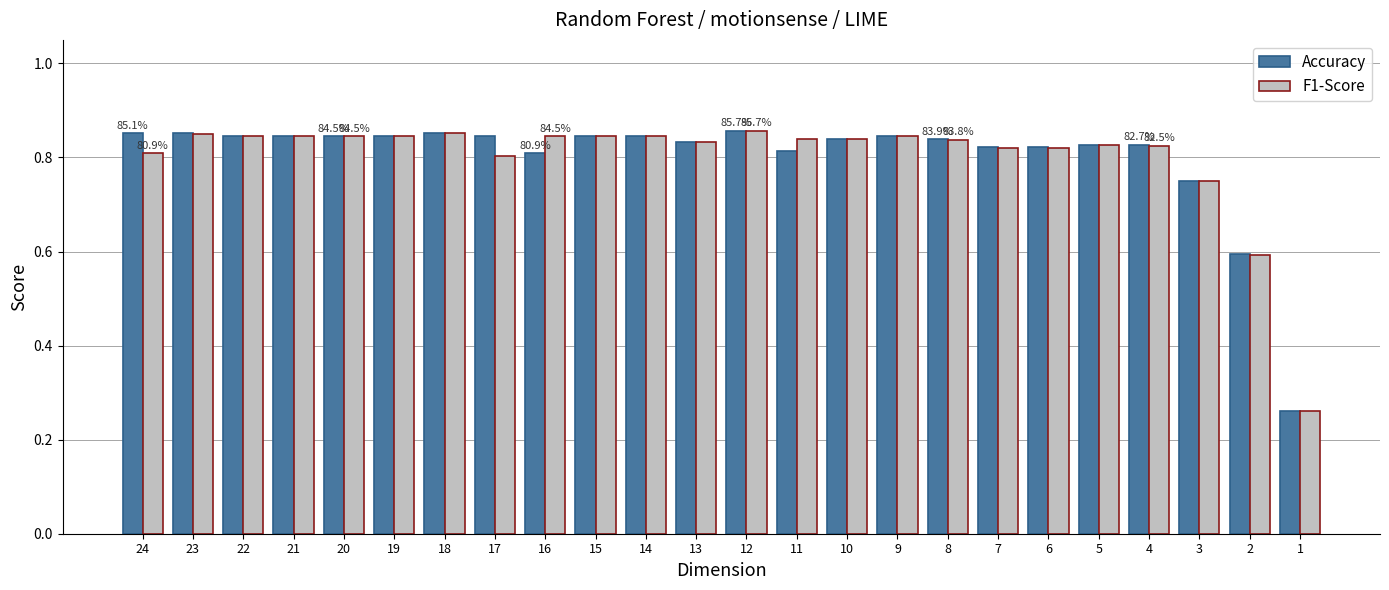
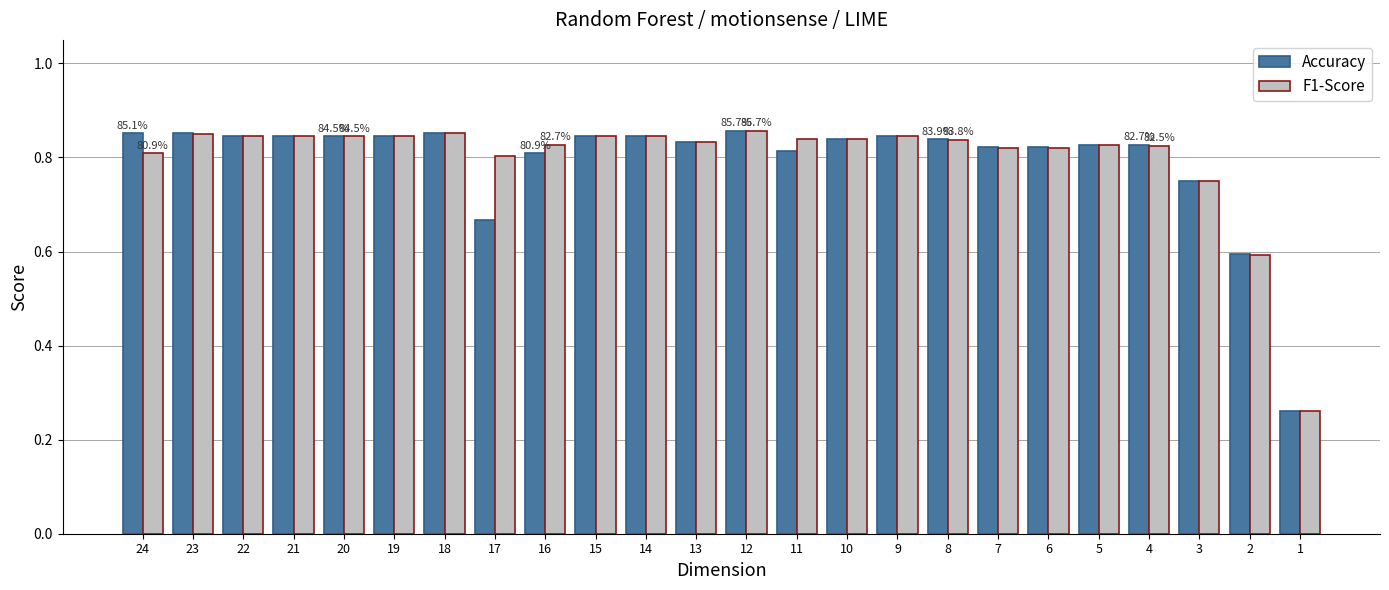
Accuracy, 17: 0.85 -> 0.67
F1-Score, 16: 84.5% -> 82.7%
